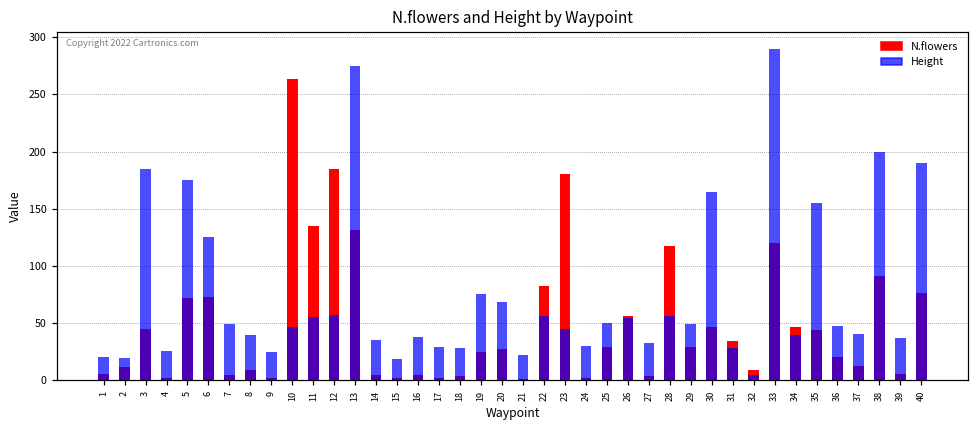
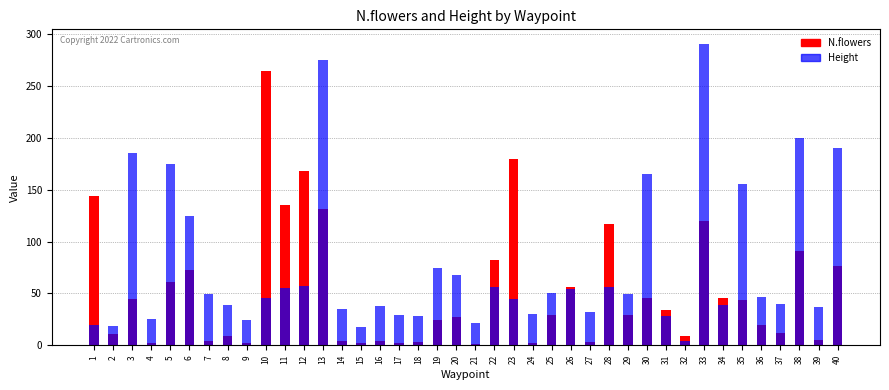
N.flowers, 1: 5 -> 144
N.flowers, 5: 72 -> 61
N.flowers, 12: 185 -> 168
